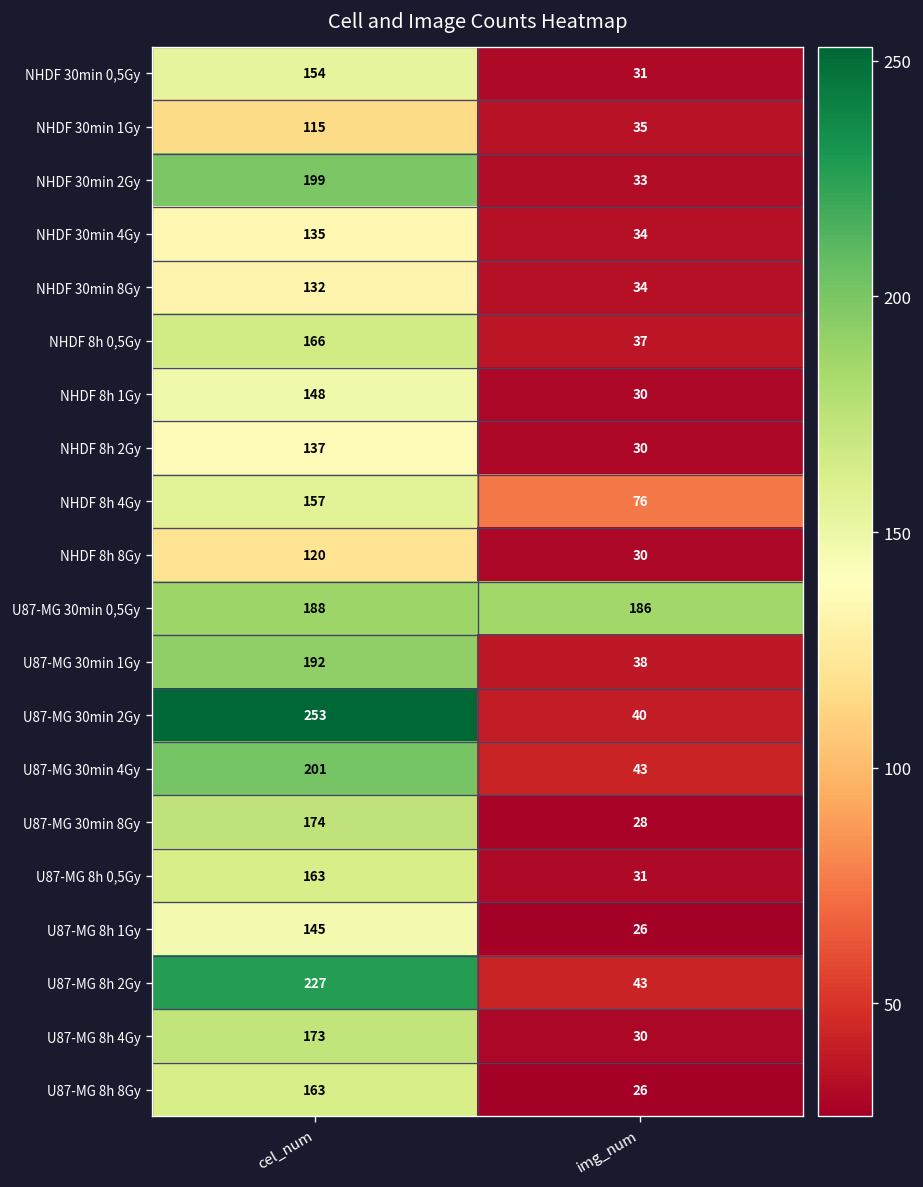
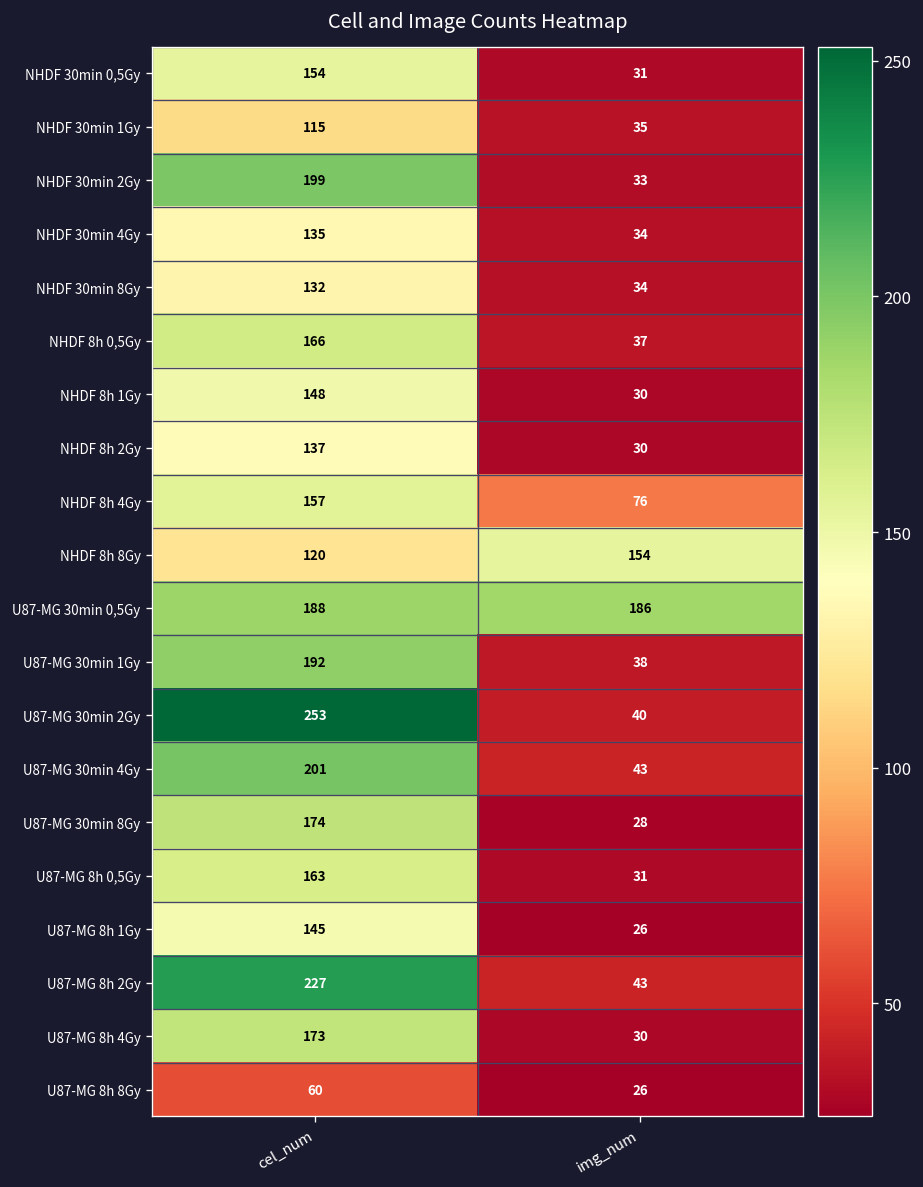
NHDF 8h 8Gy, img_num: 30 -> 154
U87-MG 8h 8Gy, cel_num: 163 -> 60
